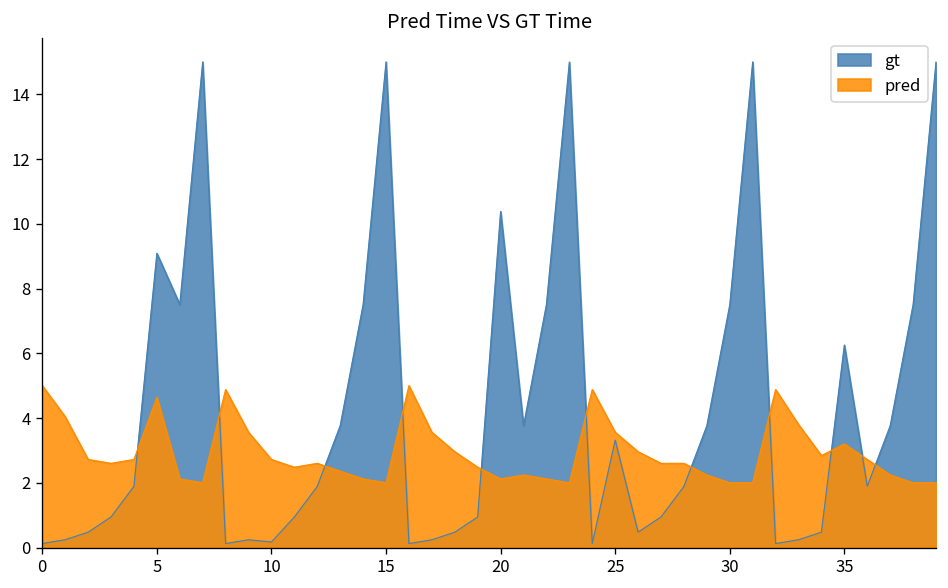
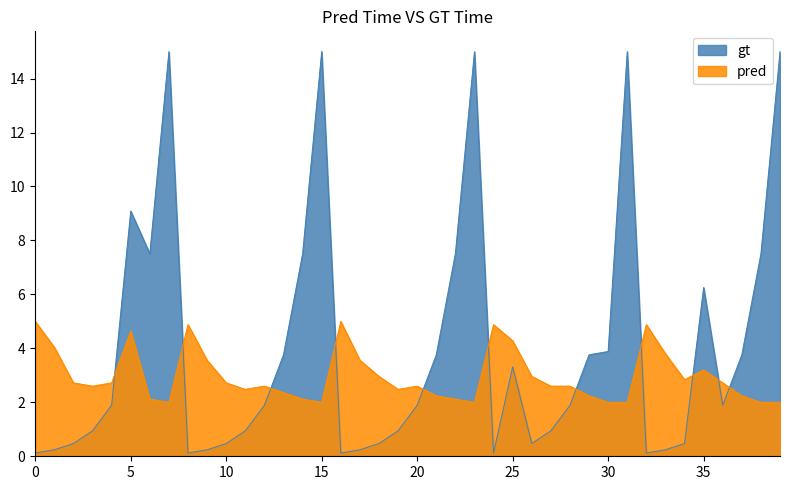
gt, 10: 0.2 -> 0.5
gt, 20: 10.4 -> 1.9
pred, 20: 2.1 -> 2.6
pred, 25: 3.6 -> 4.3
gt, 30: 7.5 -> 3.9
